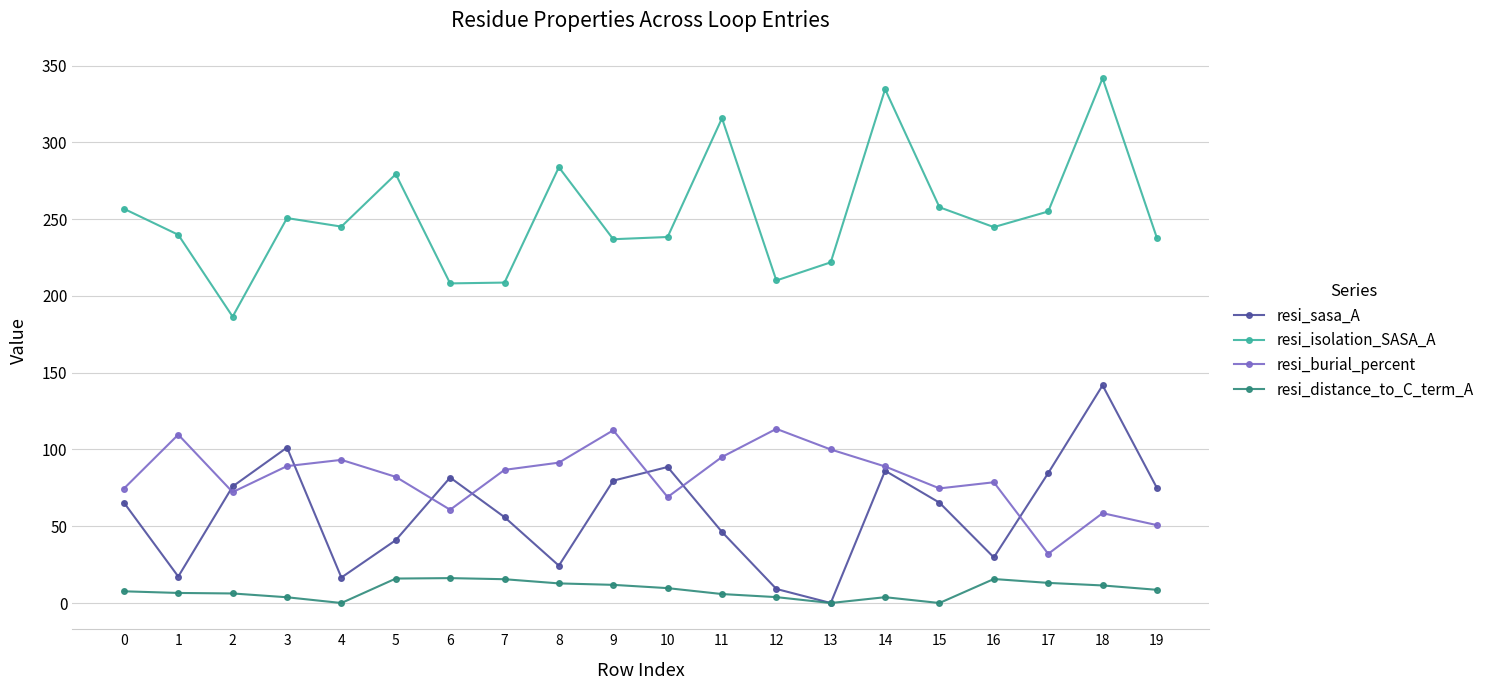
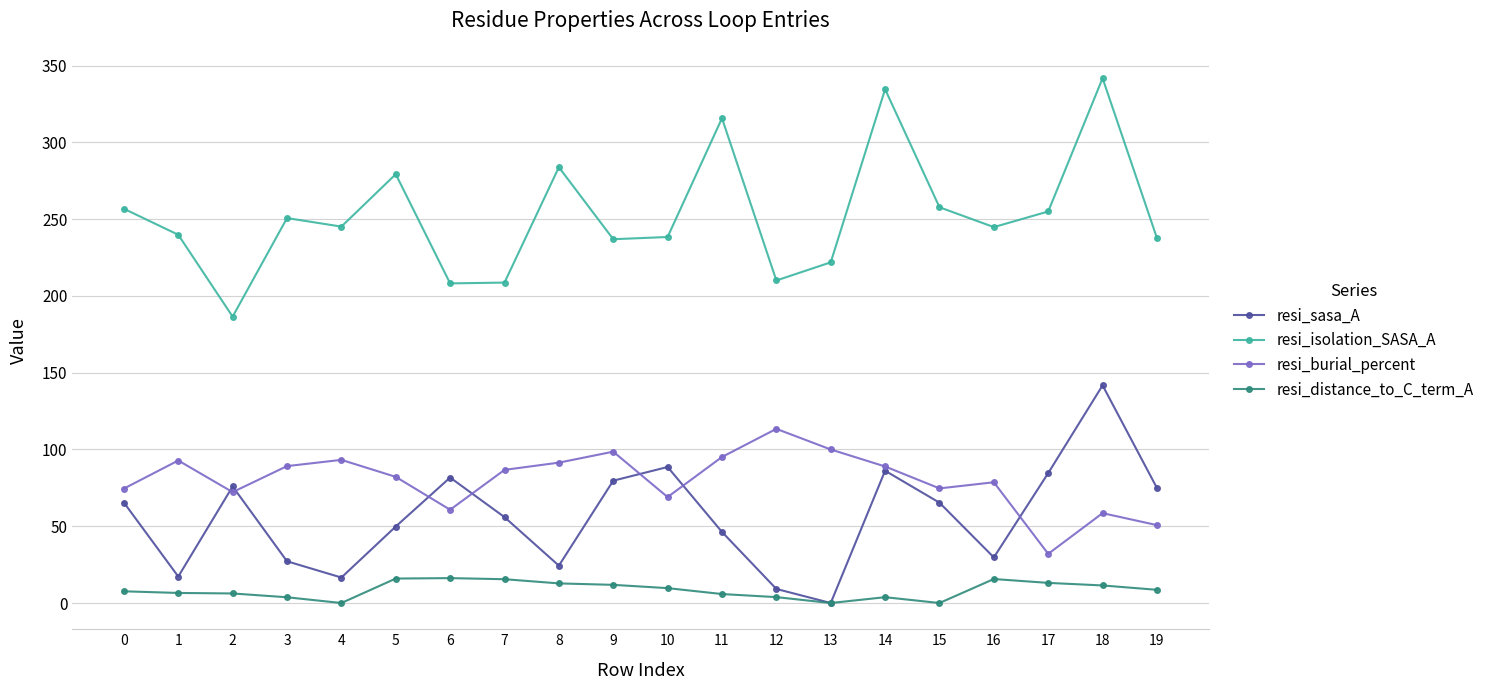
resi_burial_percent, 1: 110 -> 93
resi_sasa_A, 3: 101 -> 27
resi_sasa_A, 5: 41 -> 50
resi_burial_percent, 9: 113 -> 99
